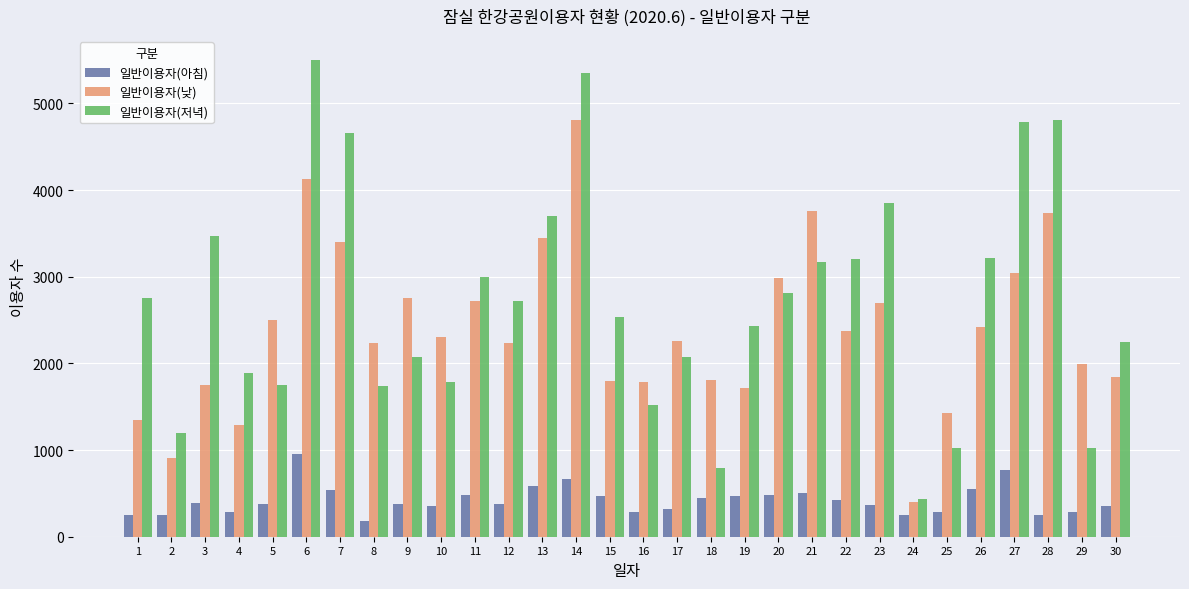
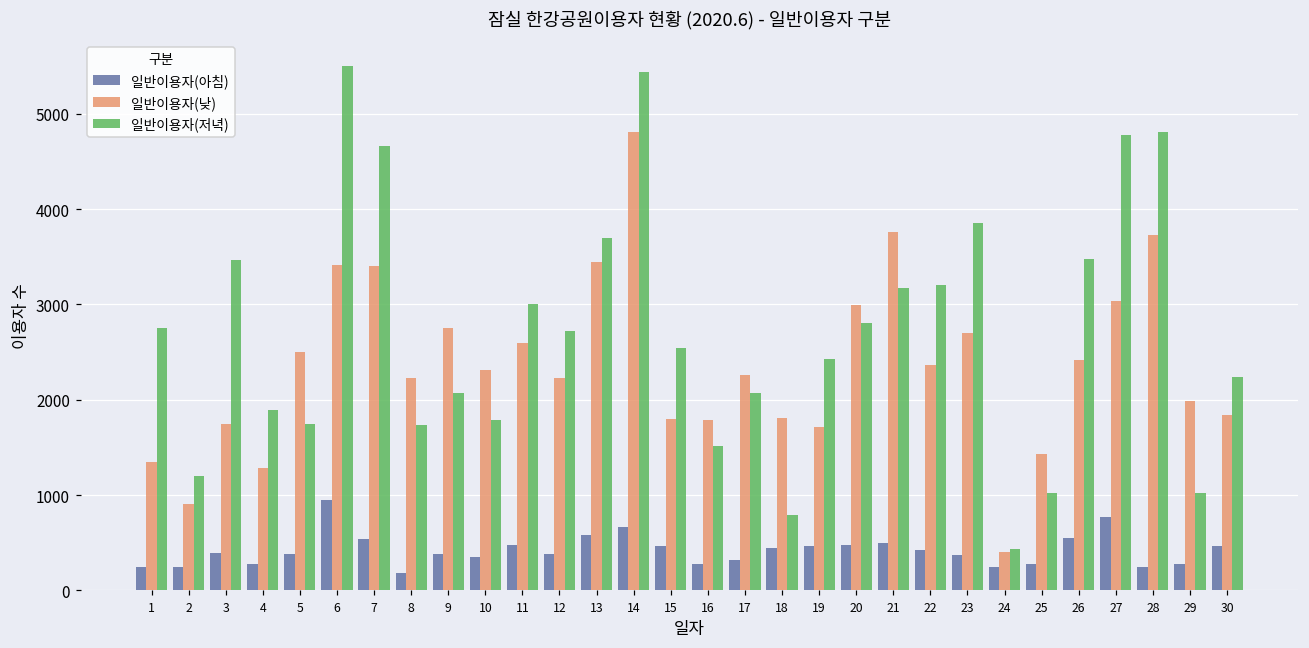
일반이용자(낮), 6: 4100 -> 3400
일반이용자(낮), 11: 2700 -> 2600
일반이용자(저녁), 14: 5350 -> 5440
일반이용자(저녁), 26: 3200 -> 3500
일반이용자(아침), 30: 400 -> 500
